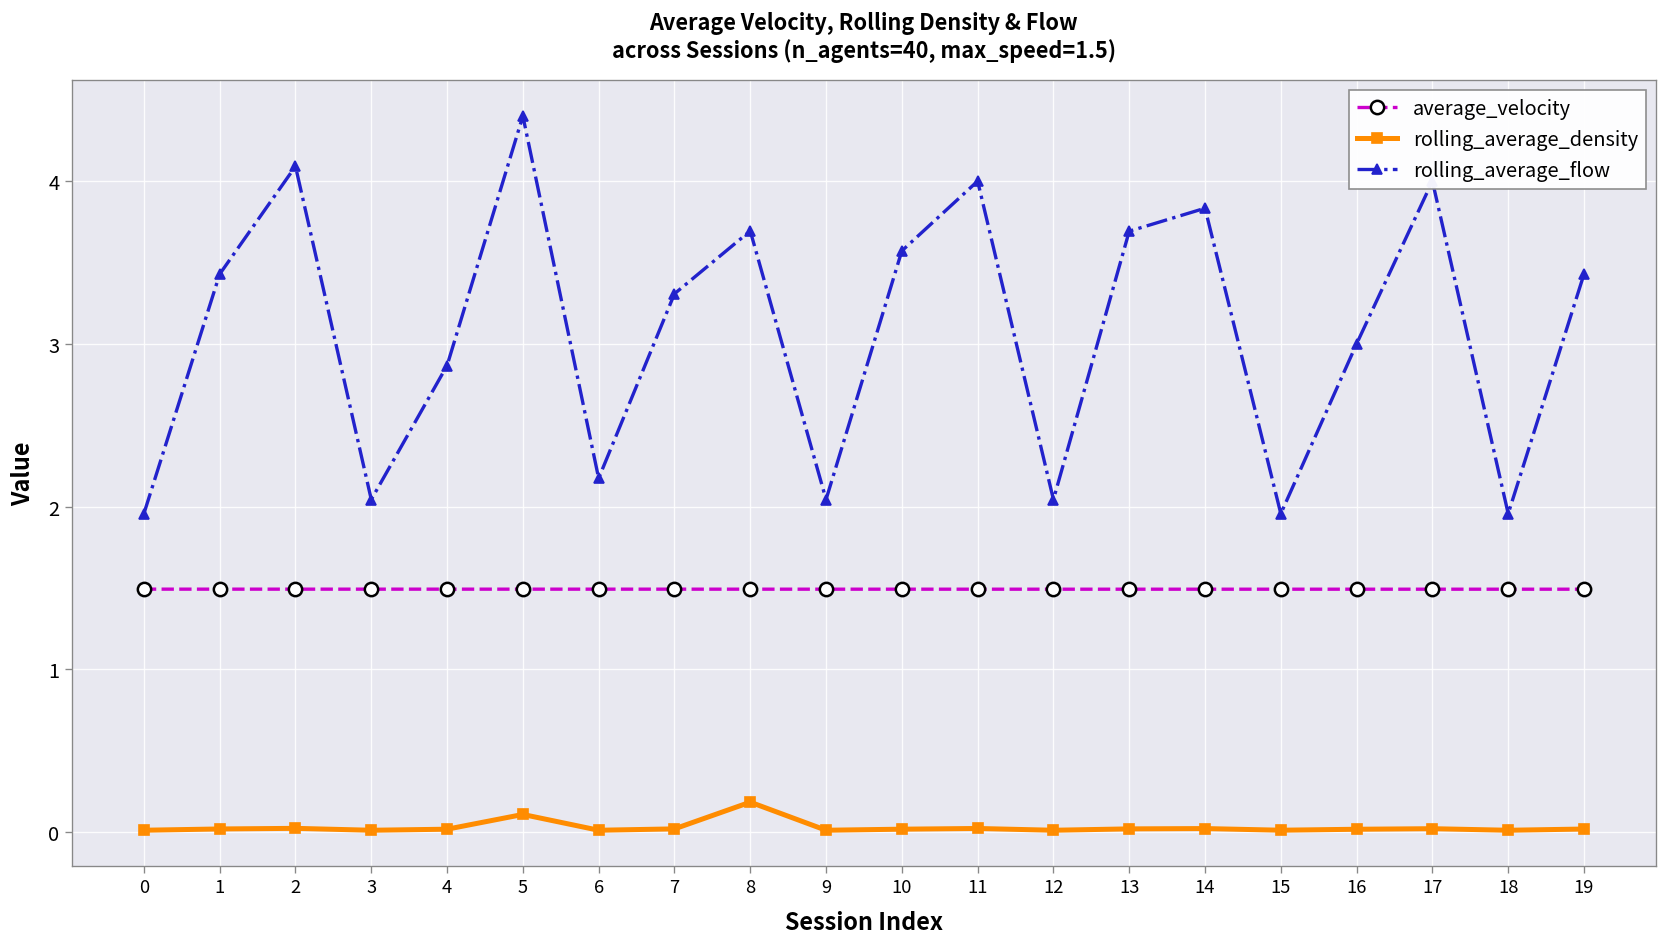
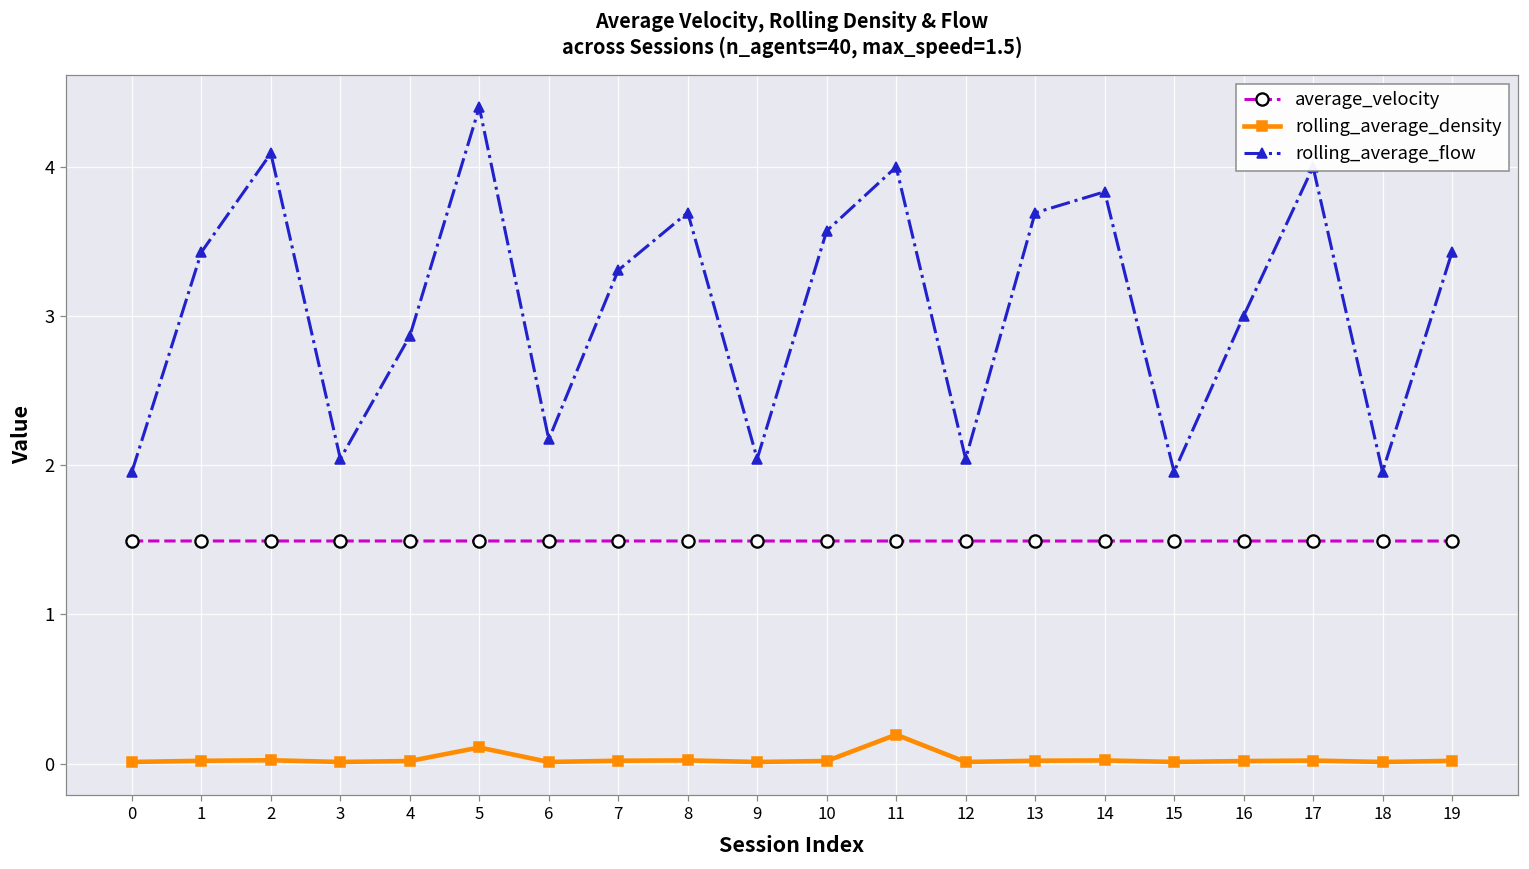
rolling_average_density, 8: 0.18 -> 0.02
rolling_average_density, 11: 0.02 -> 0.19
